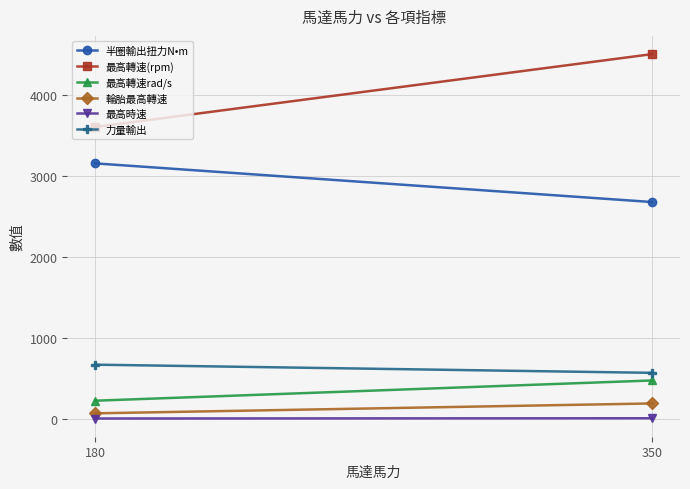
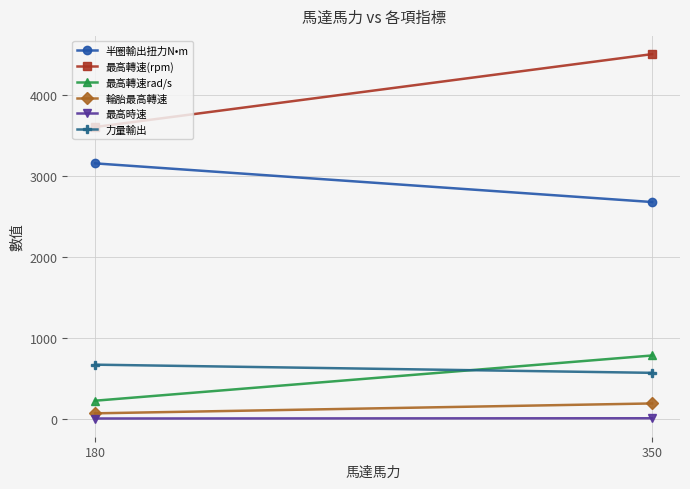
最高轉速rad/s, 350: 500 -> 800
